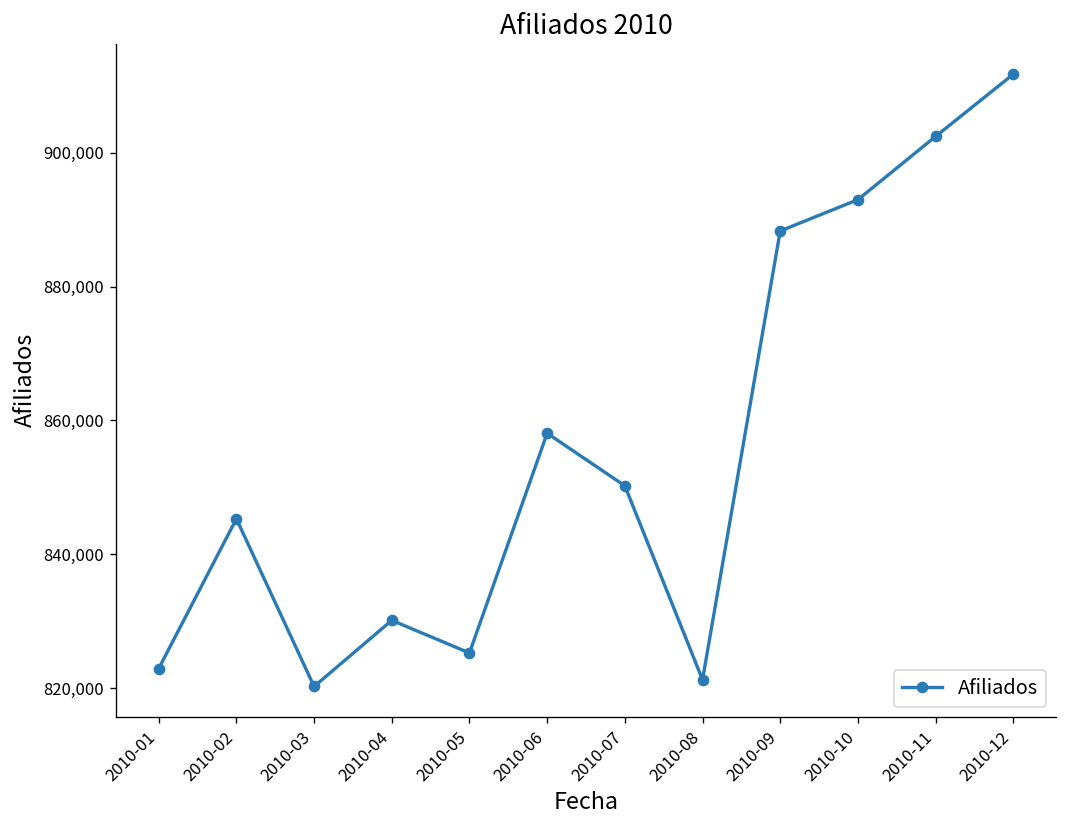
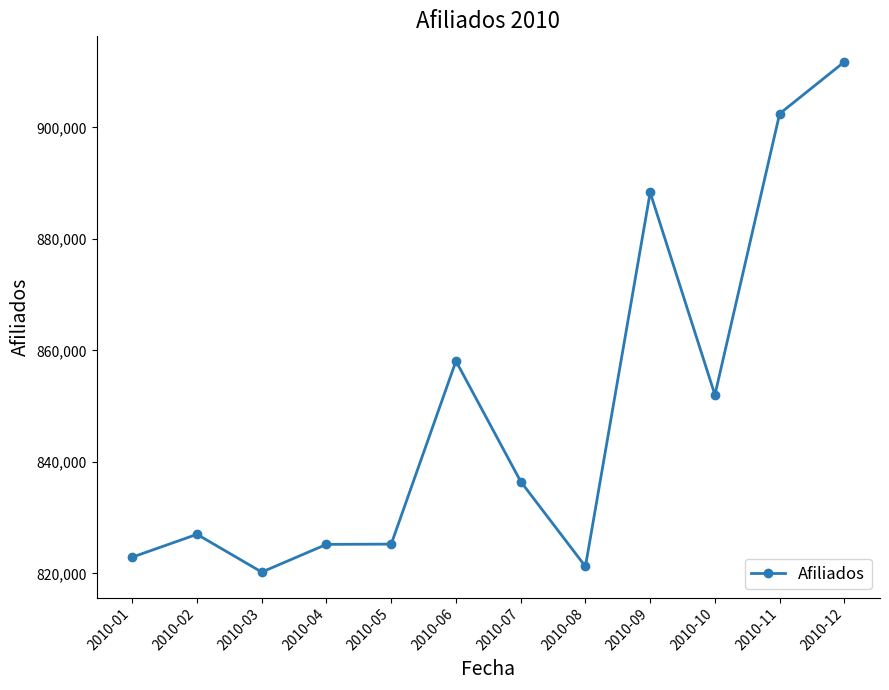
2010-02: 845,000 -> 827,000
2010-04: 830,000 -> 825,000
2010-07: 850,000 -> 836,000
2010-10: 893,000 -> 852,000
